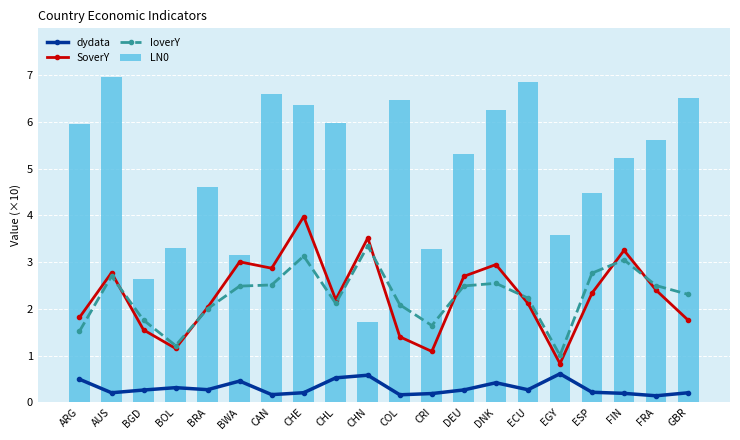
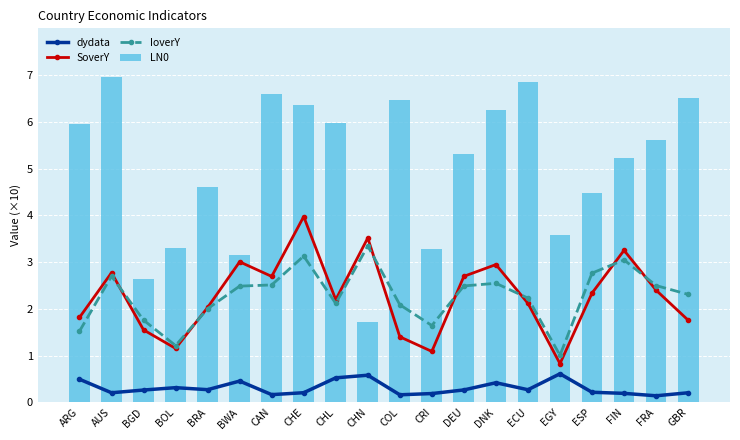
SoverY, CAN: 2.9 -> 2.7
